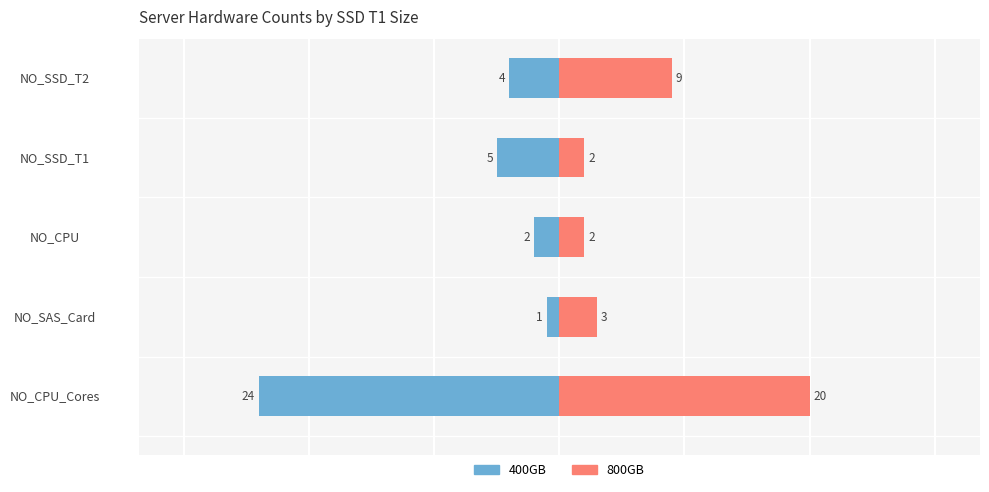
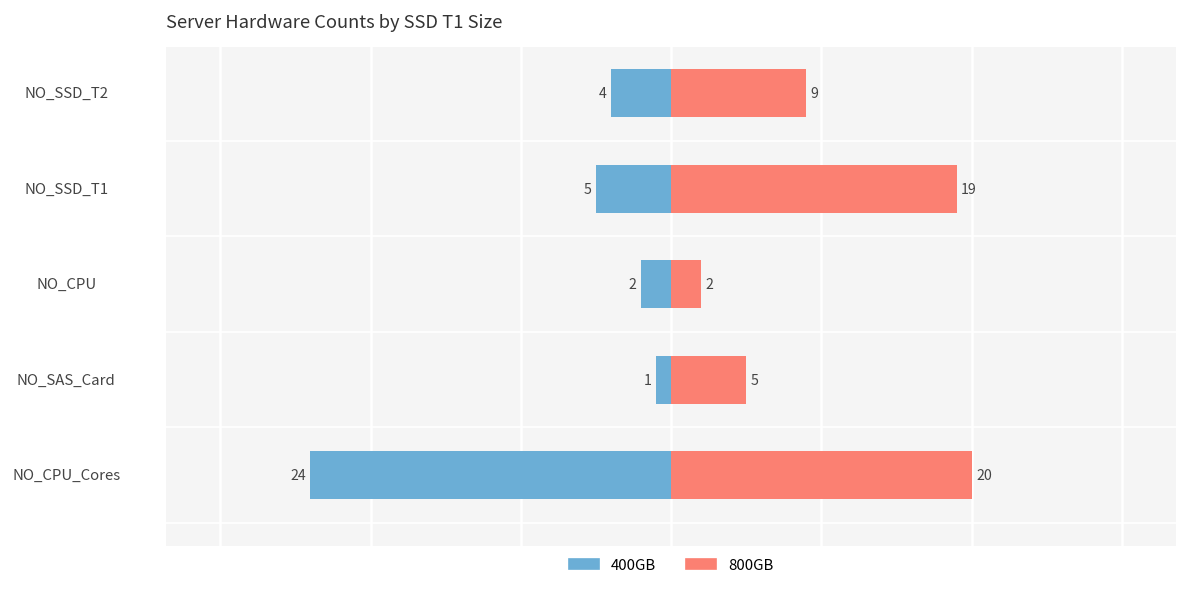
800GB, NO_SSD_T1: 2 -> 19
800GB, NO_SAS_Card: 3 -> 5
